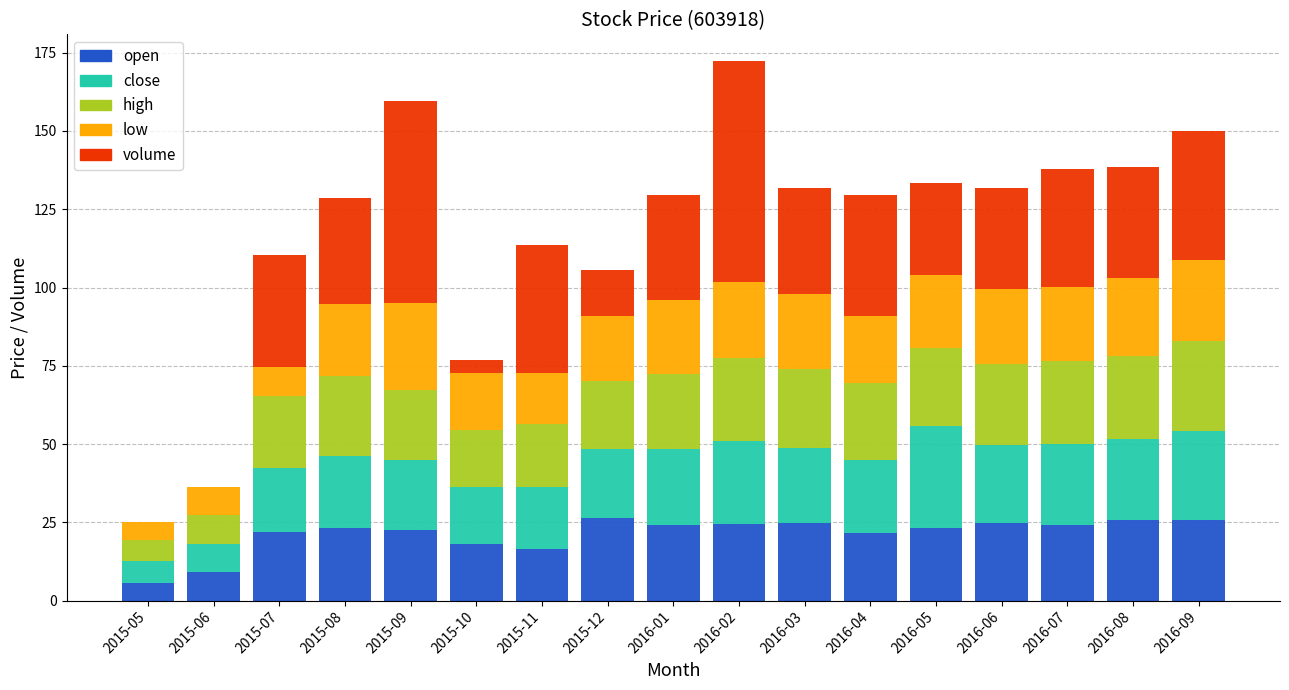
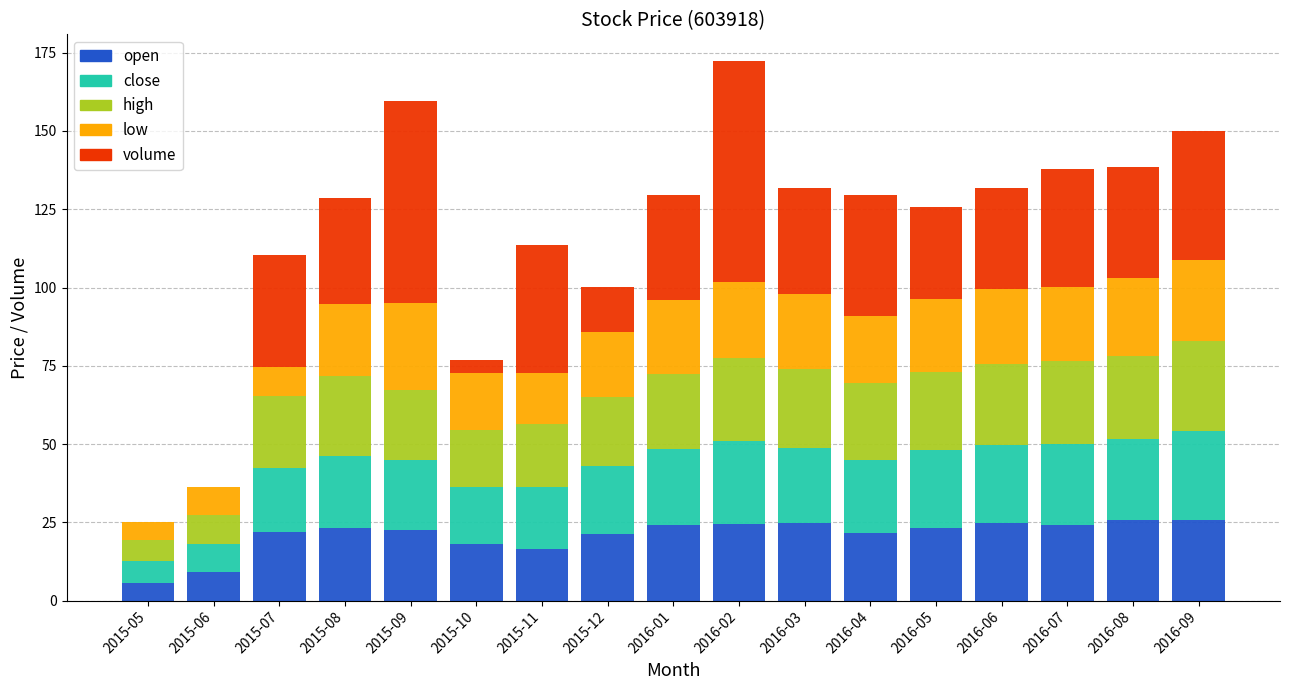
open, 2015-12: 26 -> 21
close, 2016-05: 32 -> 25
